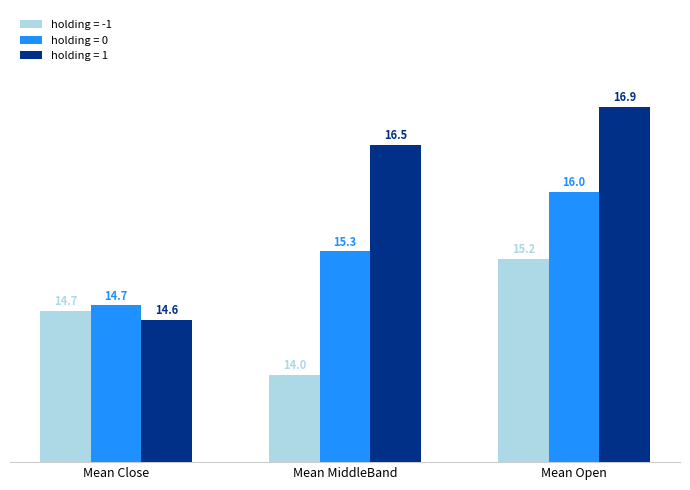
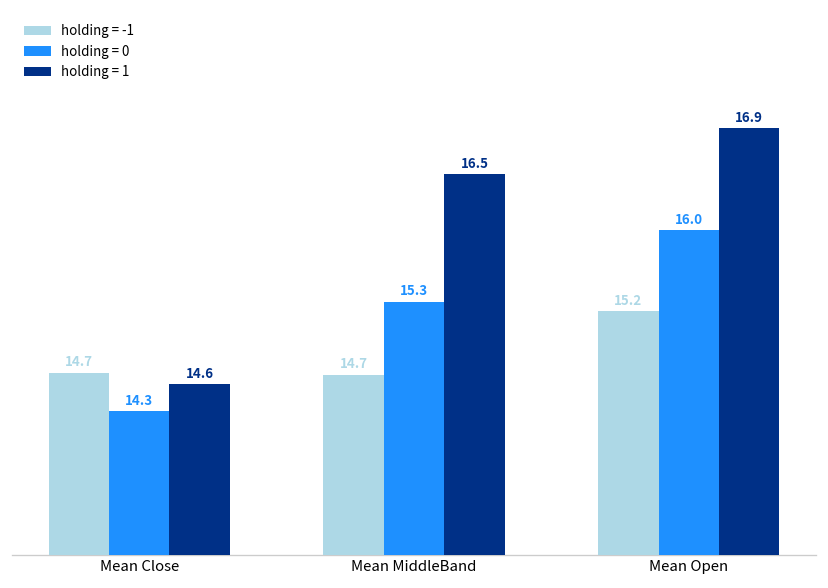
holding = 0, Mean Close: 14.7 -> 14.3
holding = -1, Mean MiddleBand: 14.0 -> 14.7
